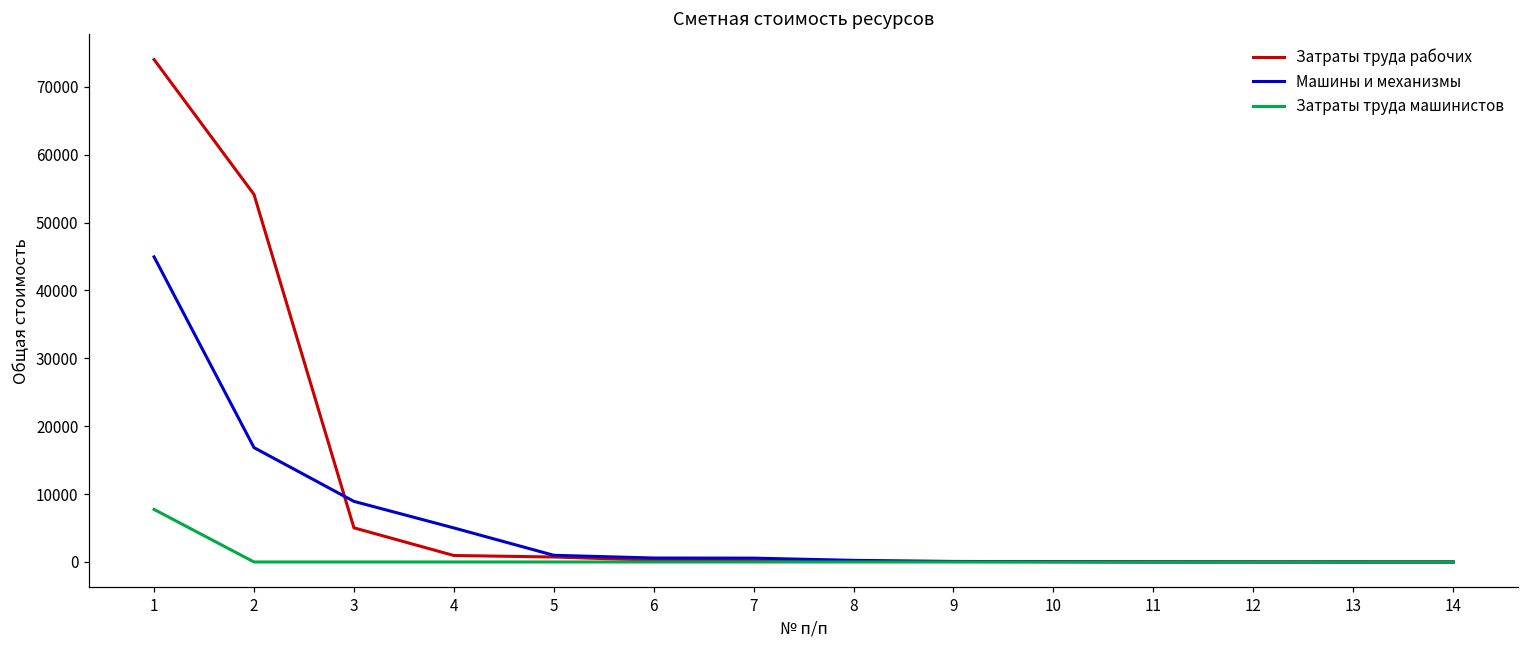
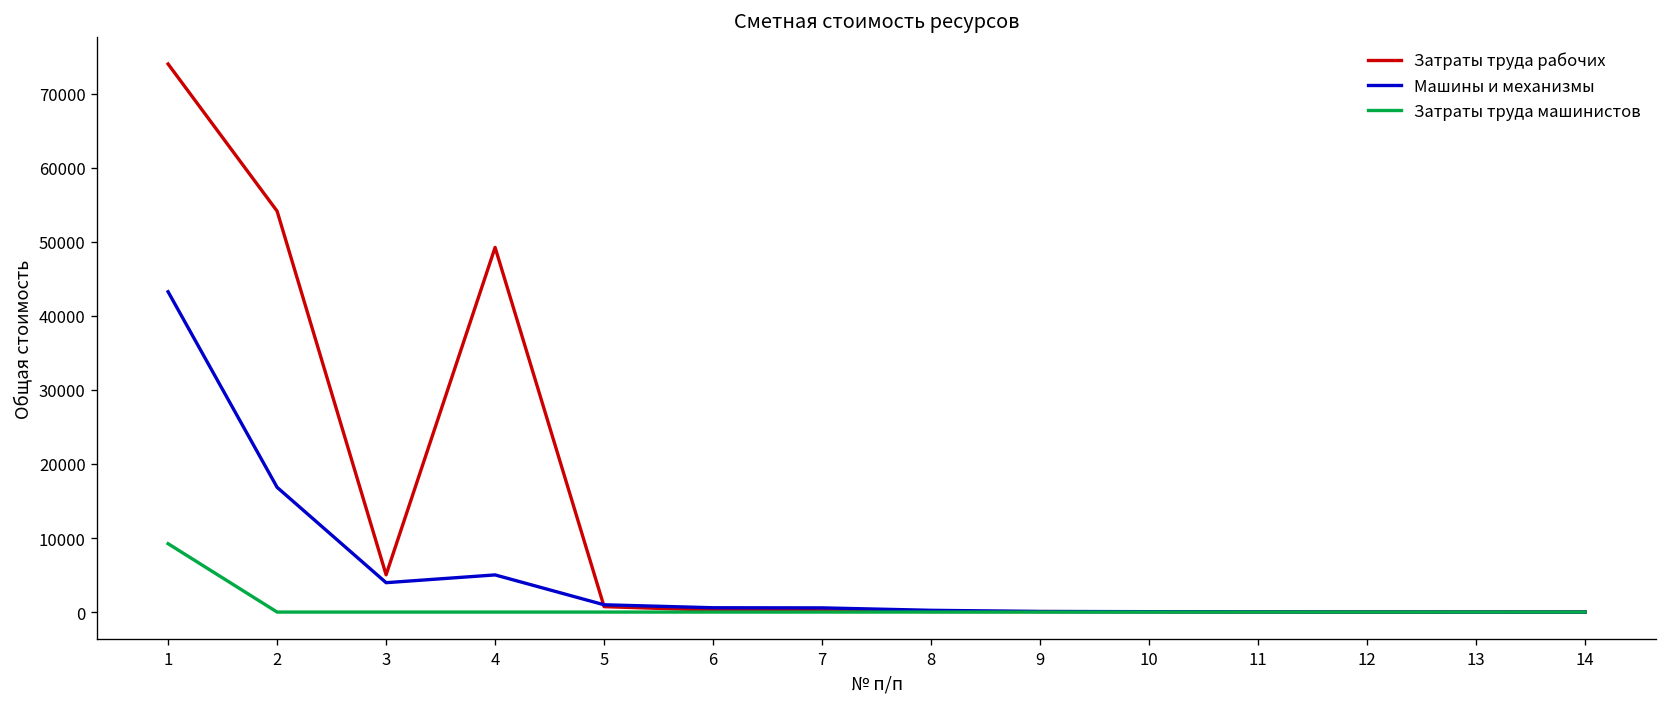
Машины и механизмы, 1: 45000 -> 43000
Затраты труда машинистов, 1: 8000 -> 9000
Машины и механизмы, 3: 9000 -> 4000
Затраты труда рабочих, 4: 1000 -> 49000
